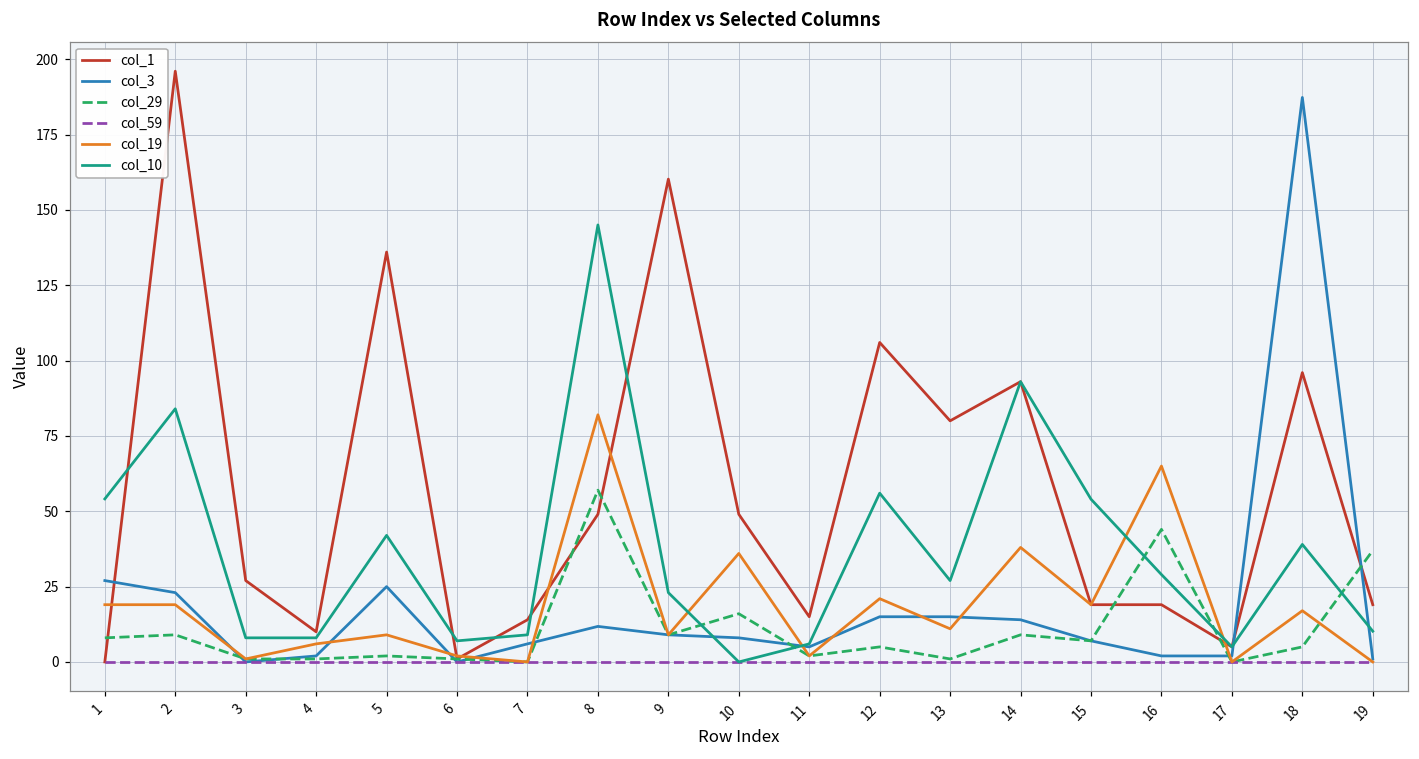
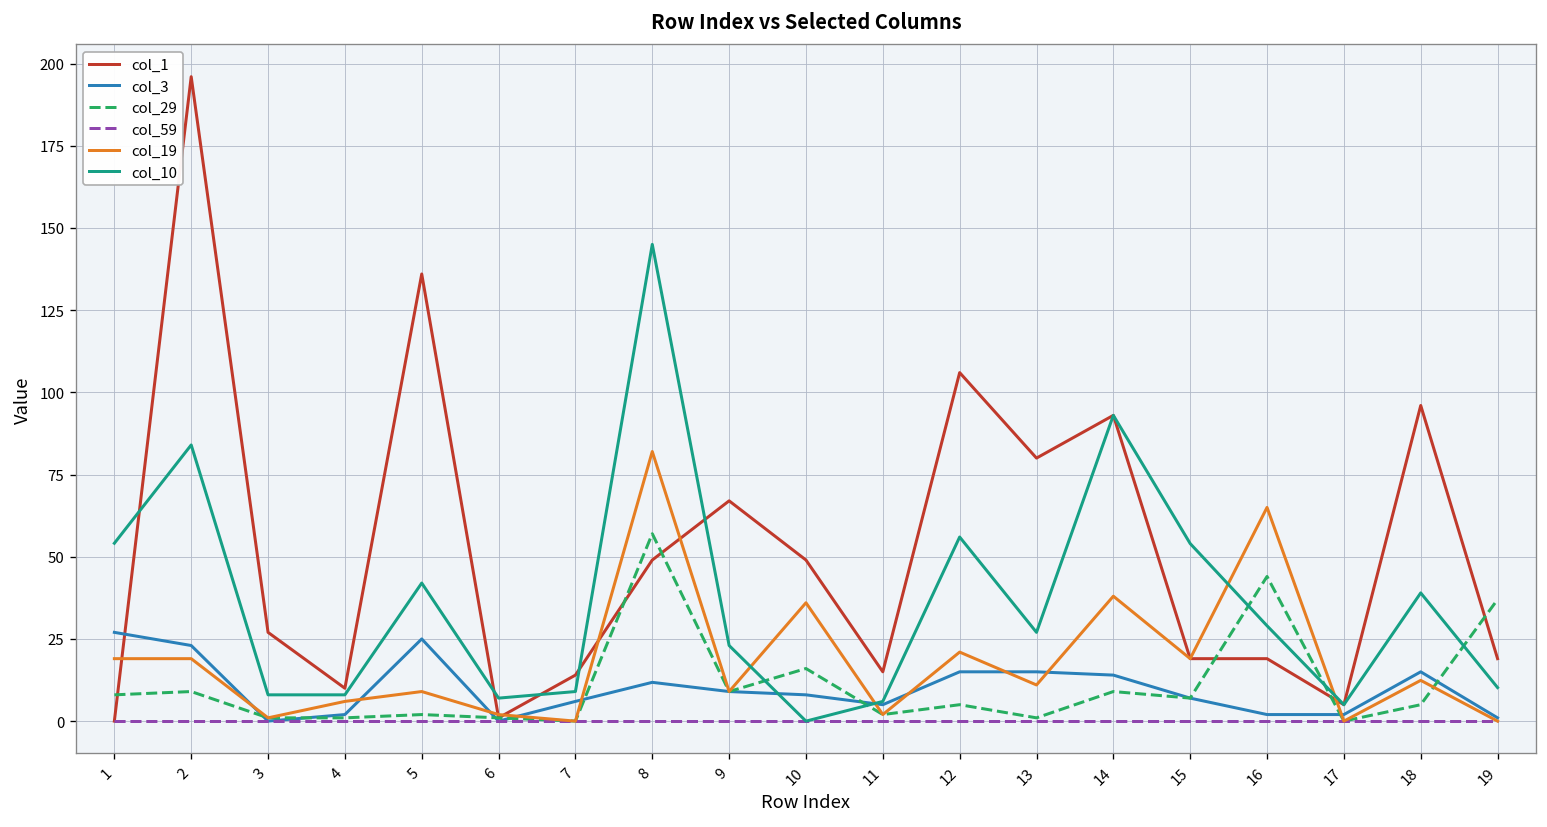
col_1, 9: 160 -> 67
col_3, 18: 187 -> 15
col_19, 18: 17 -> 12
